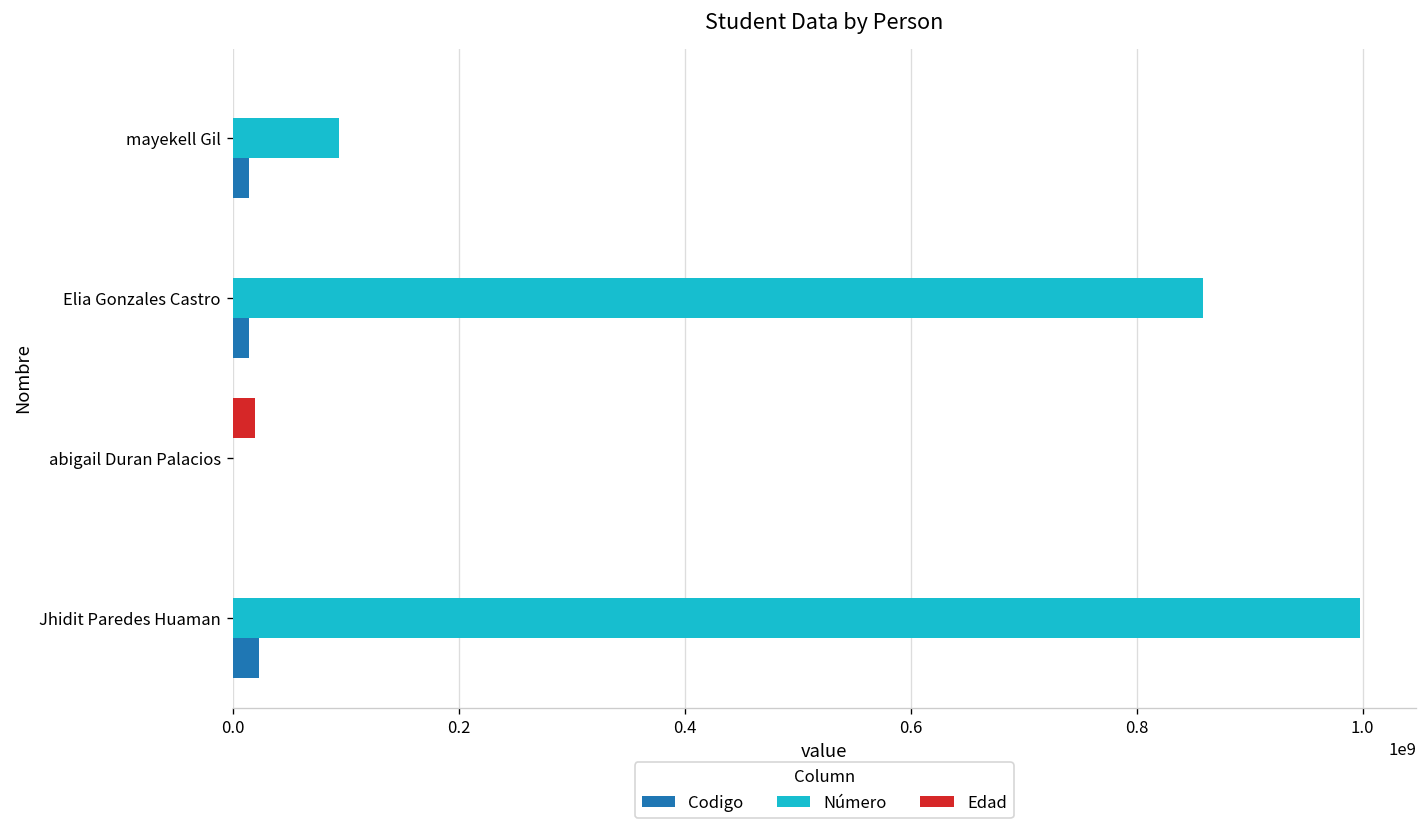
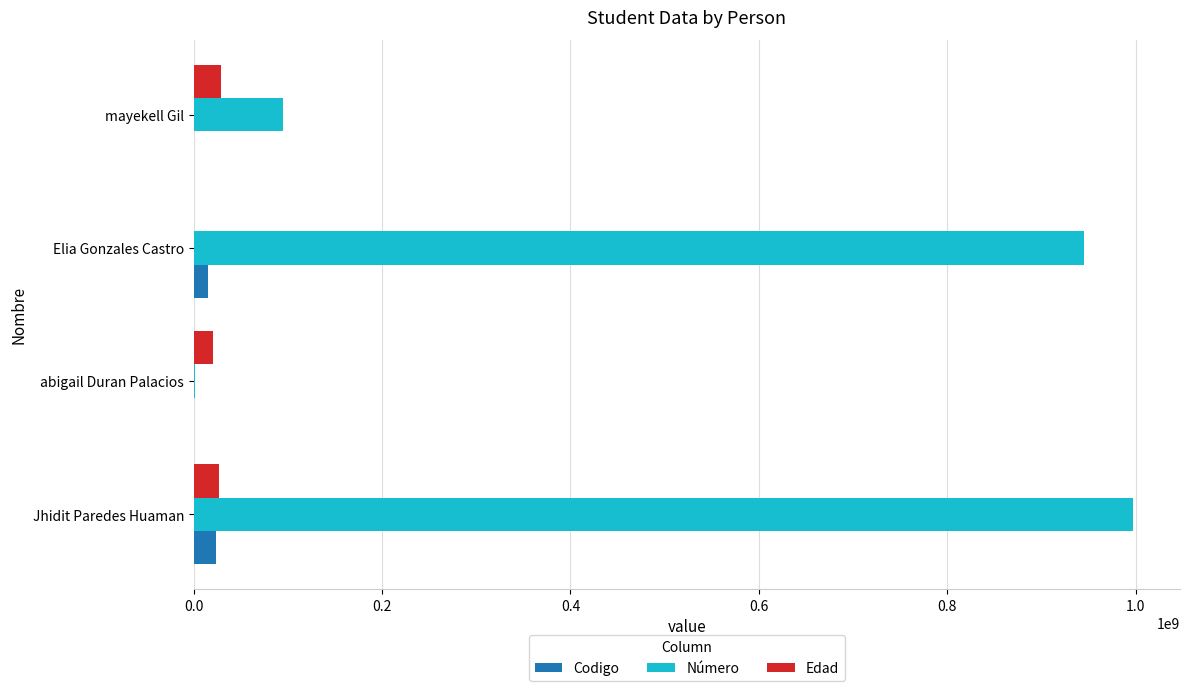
Edad, mayekell Gil: 0 -> 30000000
Codigo, mayekell Gil: 10000000 -> 0
Número, Elia Gonzales Castro: 860000000 -> 940000000
Edad, Jhidit Paredes Huaman: 0 -> 30000000
